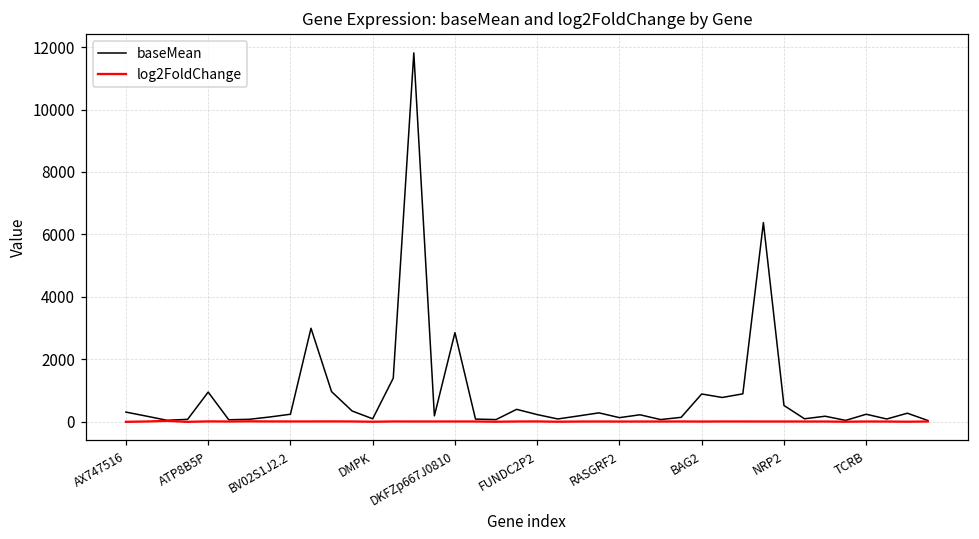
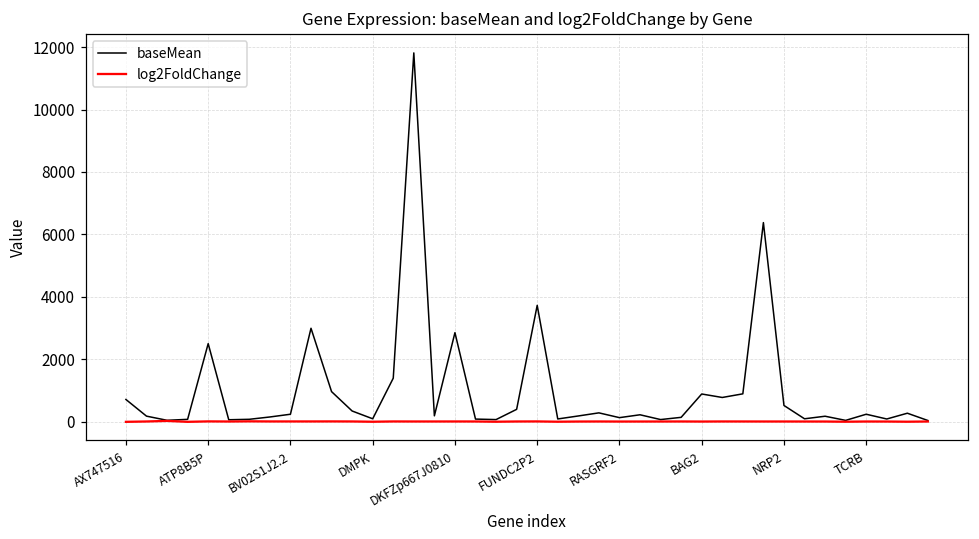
baseMean, AX747516: 300 -> 700
baseMean, ATP8B5P: 900 -> 2500
baseMean, FUNDC2P2: 200 -> 3700
